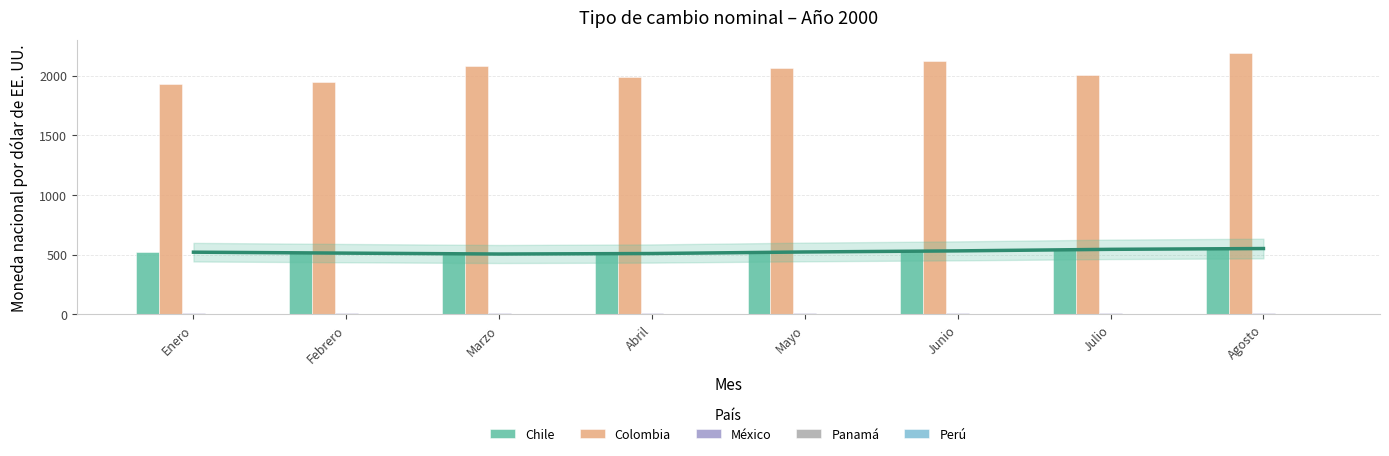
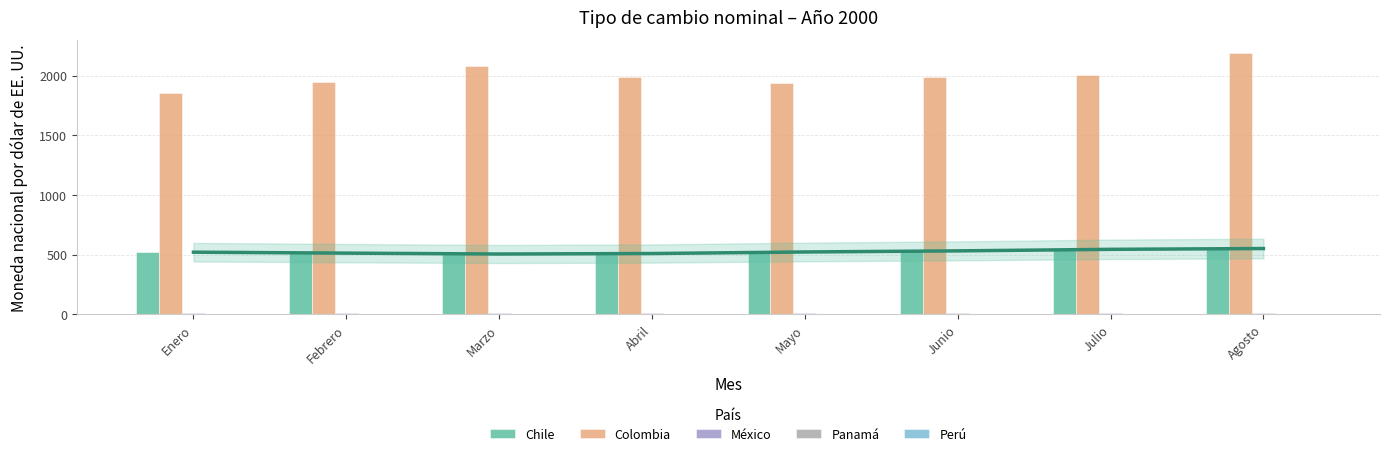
Colombia, Enero: 1930 -> 1860
Colombia, Mayo: 2060 -> 1940
Colombia, Junio: 2130 -> 1990
